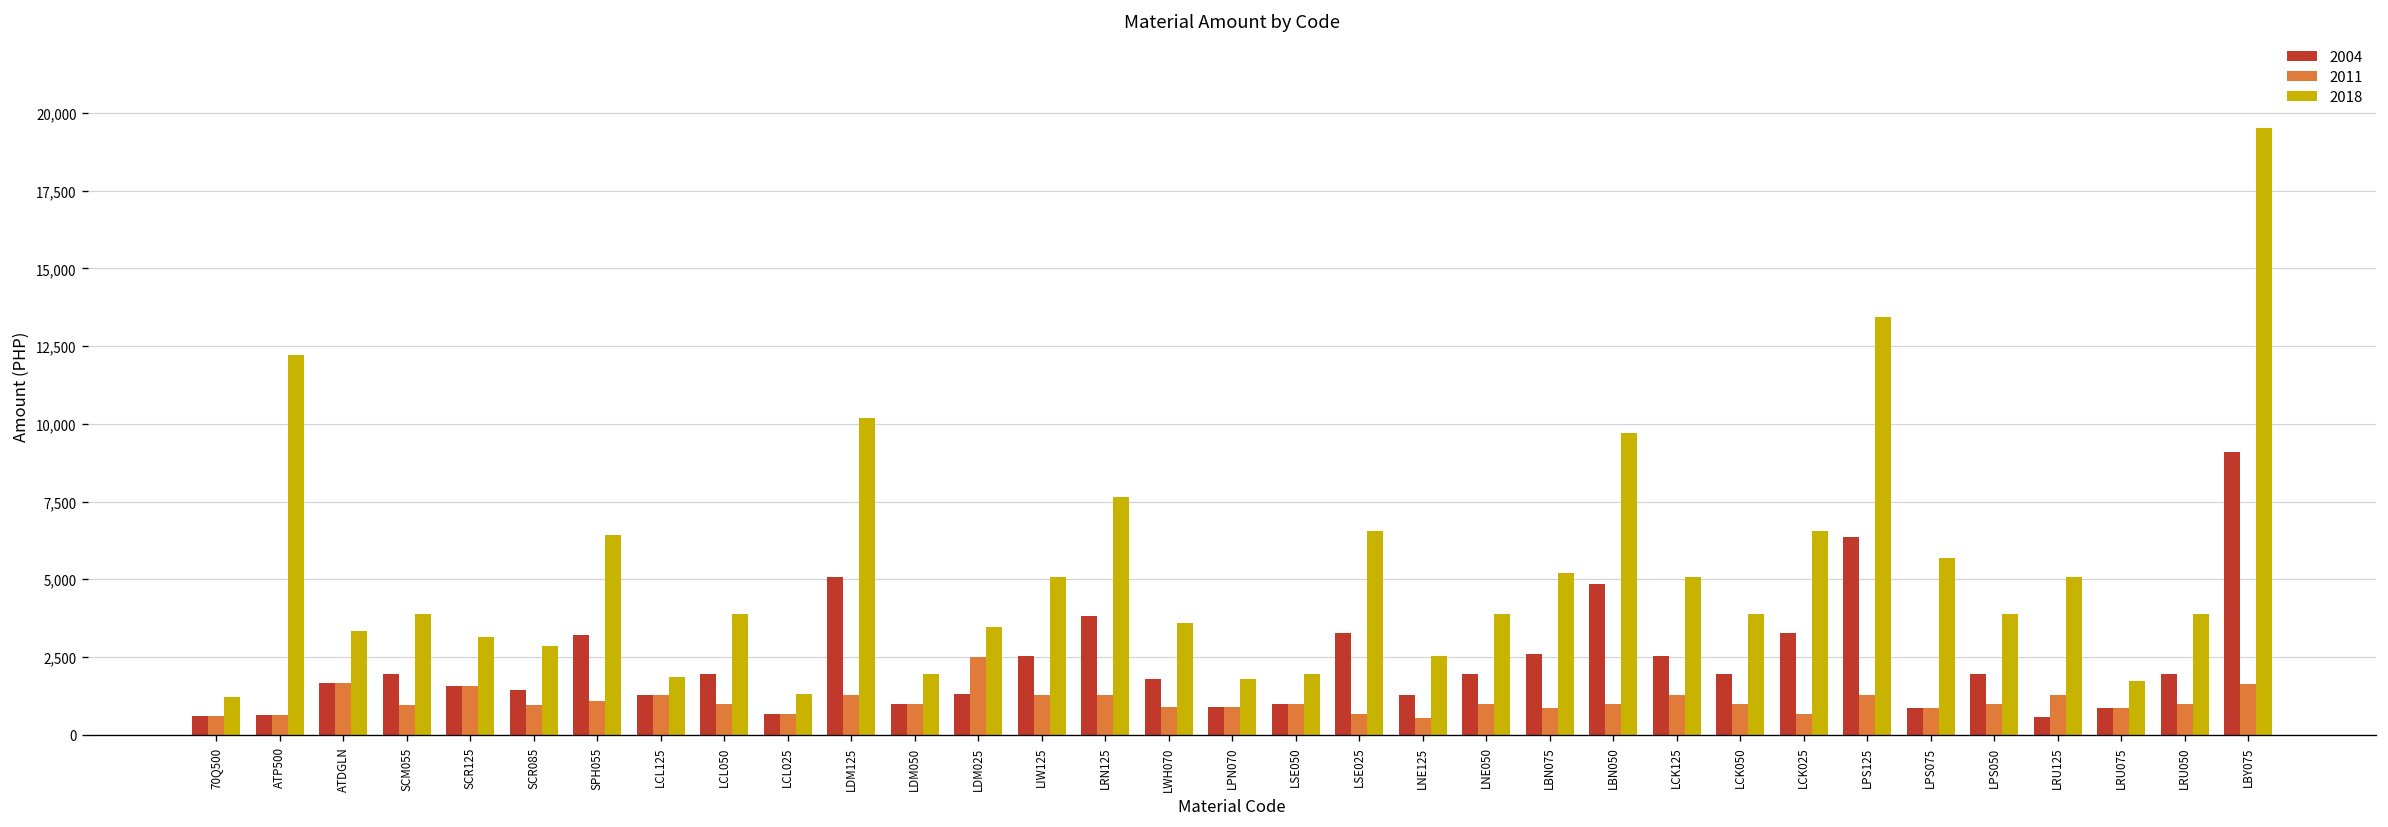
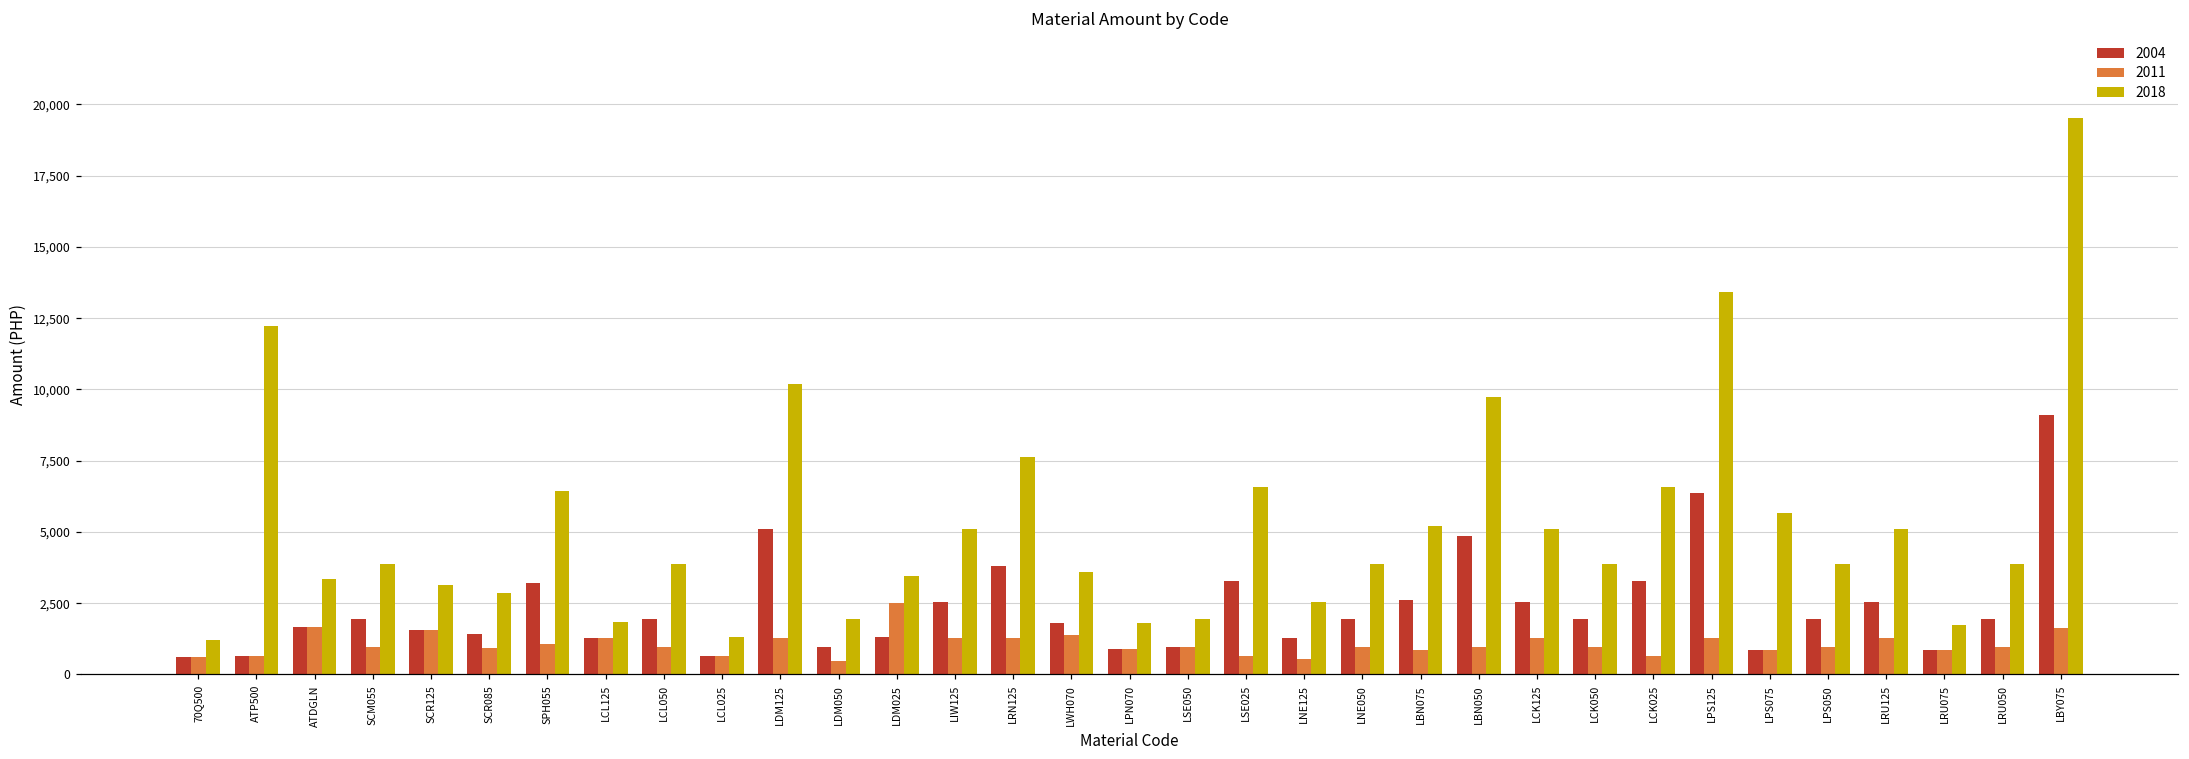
2011, LDM050: 1,000 -> 500
2011, LWH070: 900 -> 1,400
2004, LRU125: 600 -> 2,500
